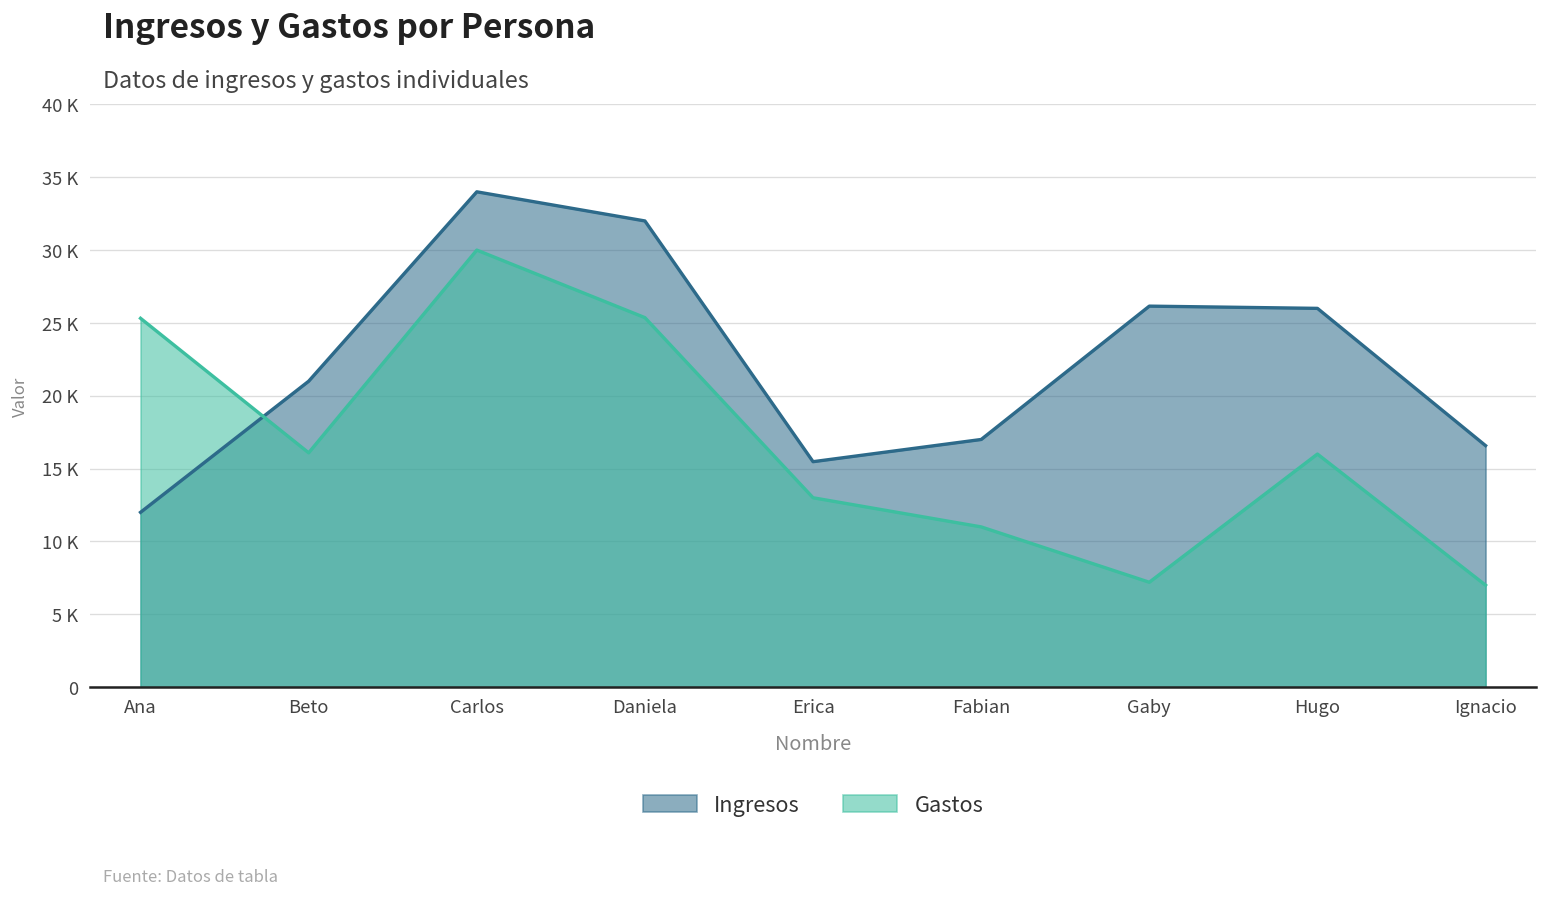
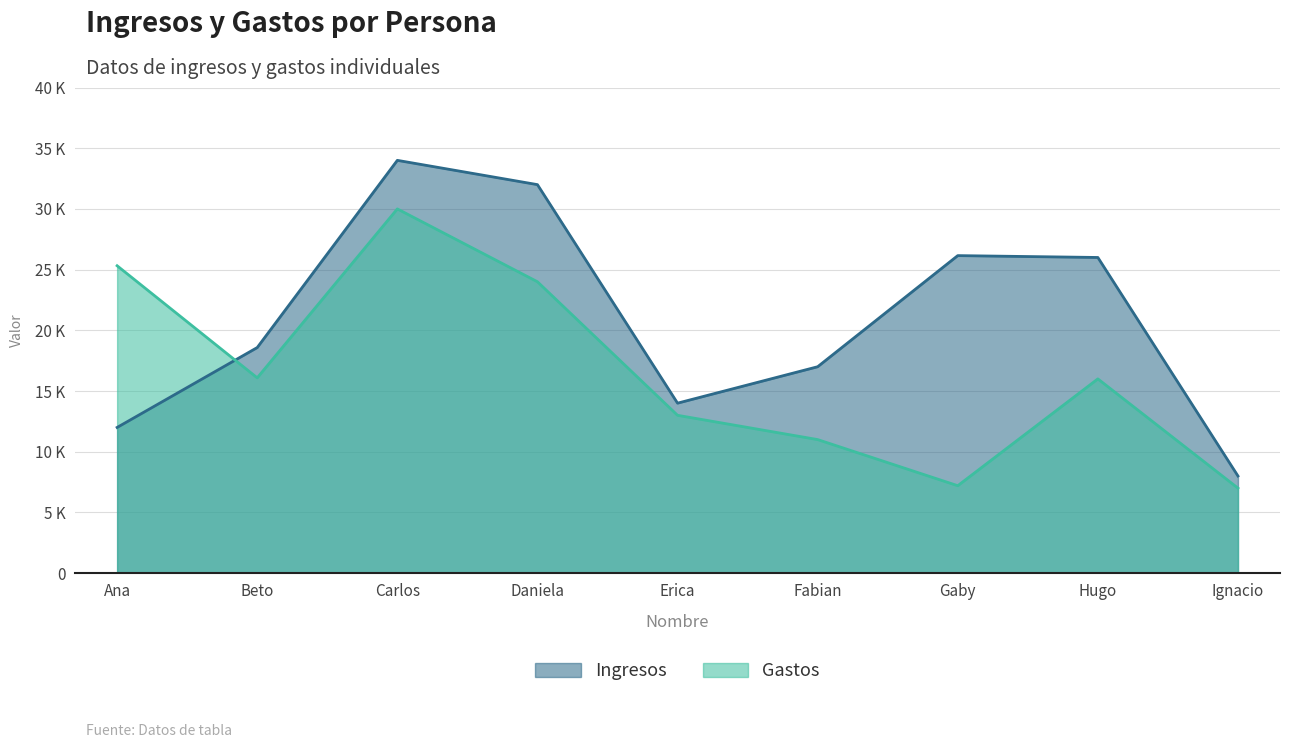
Ingresos, Beto: 21000 -> 18600
Gastos, Daniela: 25400 -> 24000
Ingresos, Erica: 15500 -> 14000
Ingresos, Ignacio: 16600 -> 8000
